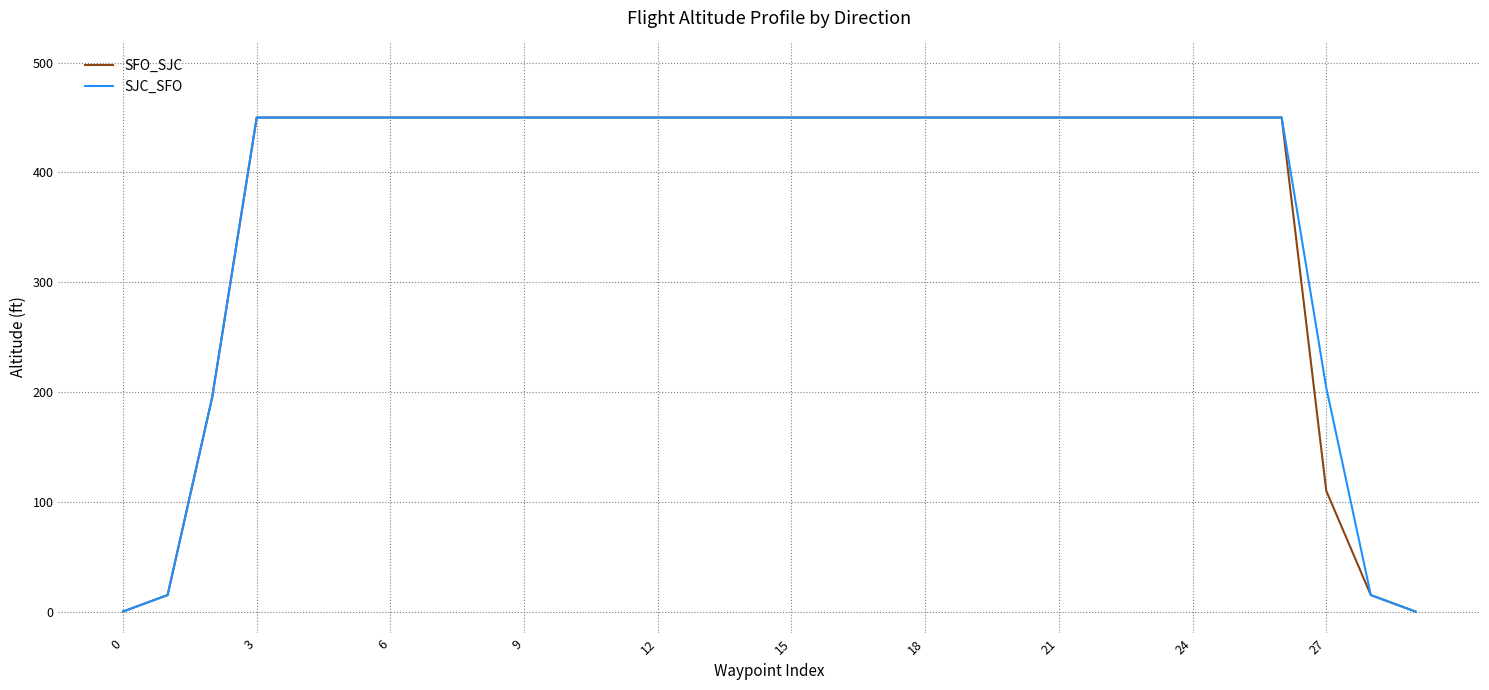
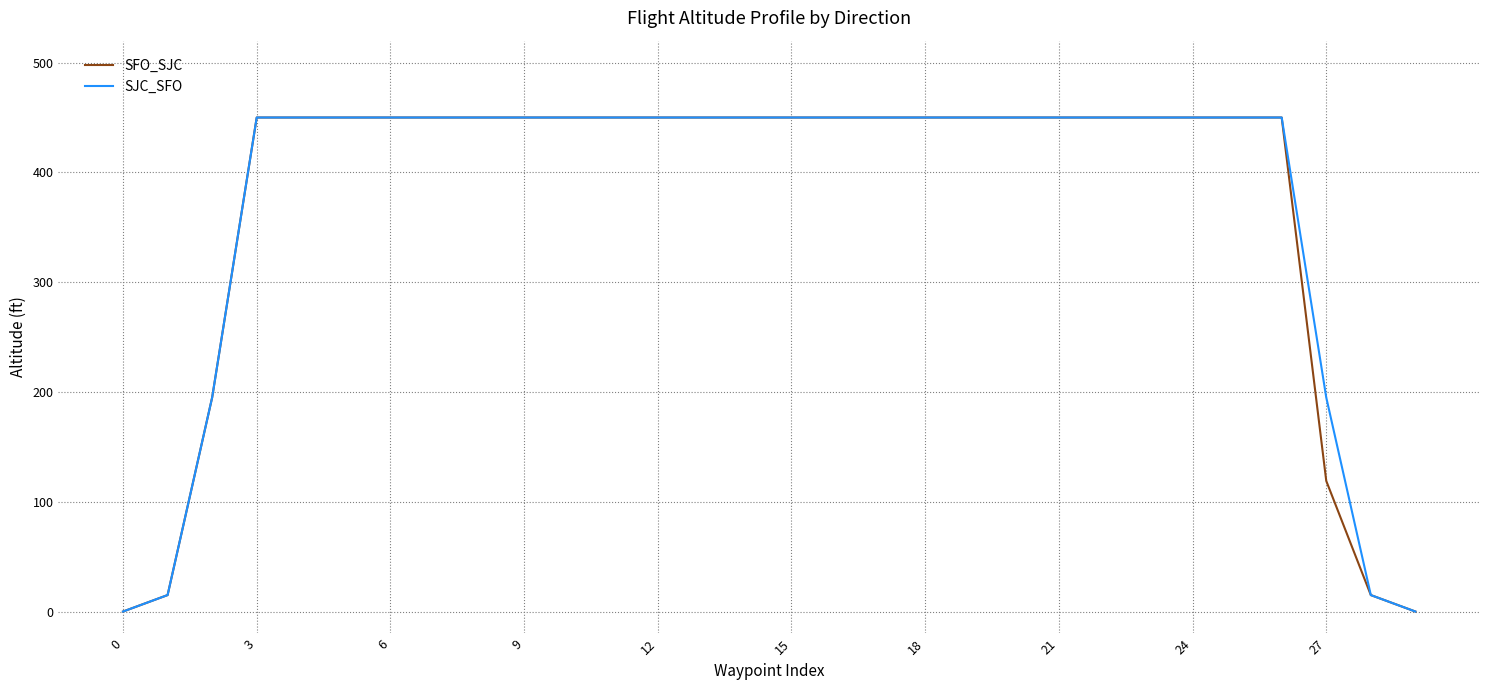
SFO_SJC, 27: 110 -> 119
SJC_SFO, 27: 204 -> 195
